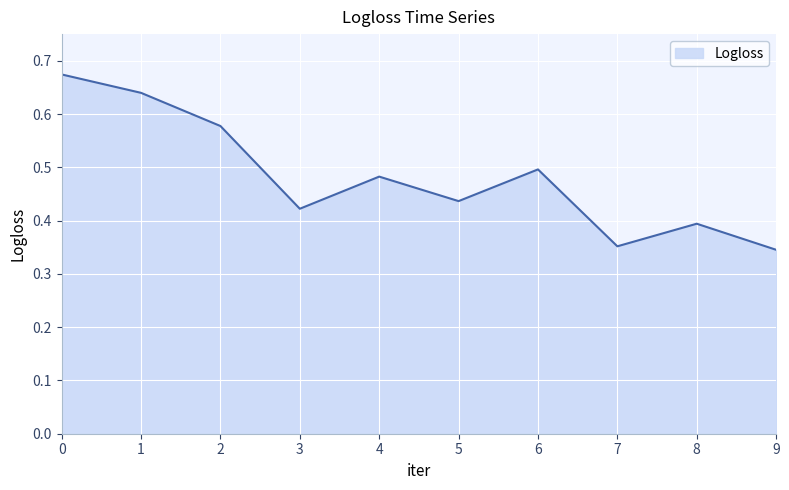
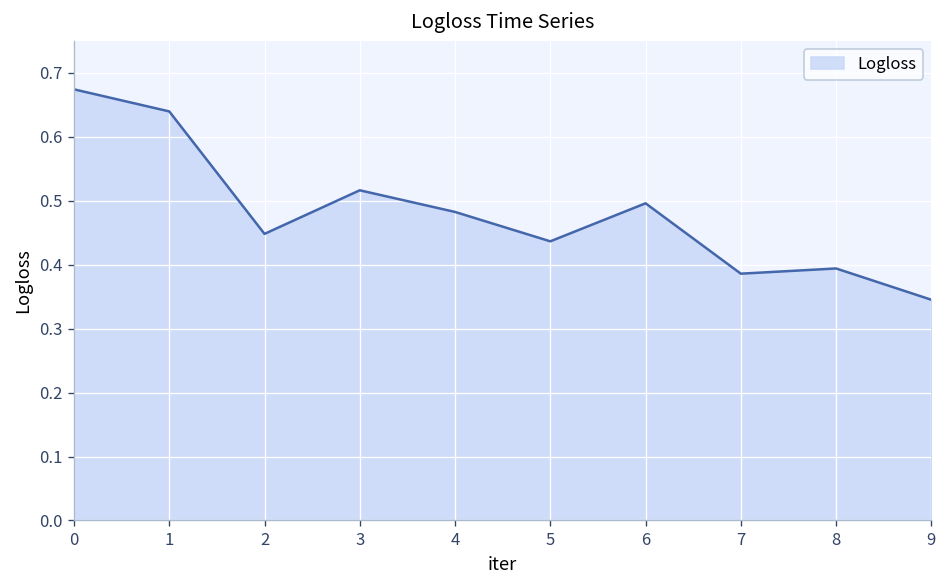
2: 0.58 -> 0.45
3: 0.42 -> 0.52
7: 0.35 -> 0.39
